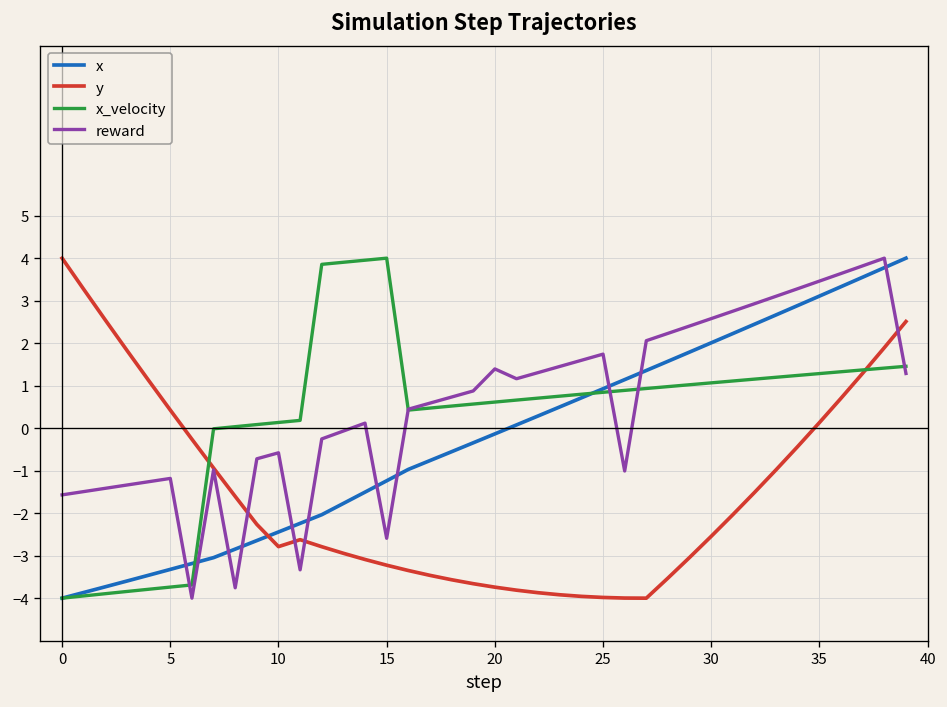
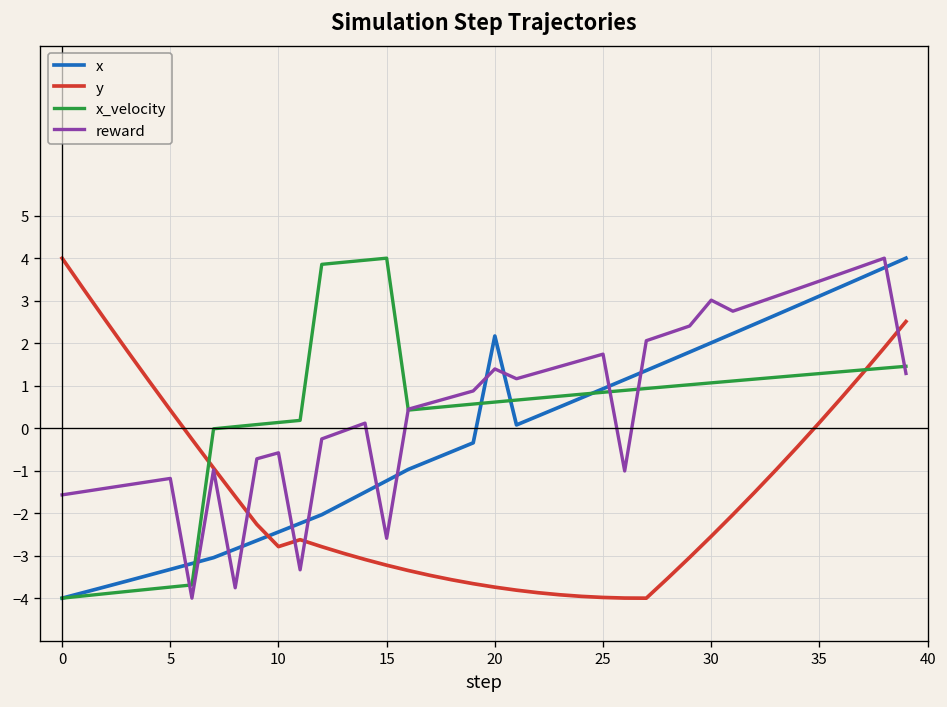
x, 20: -0.1 -> 2.2
reward, 30: 2.6 -> 3.0
